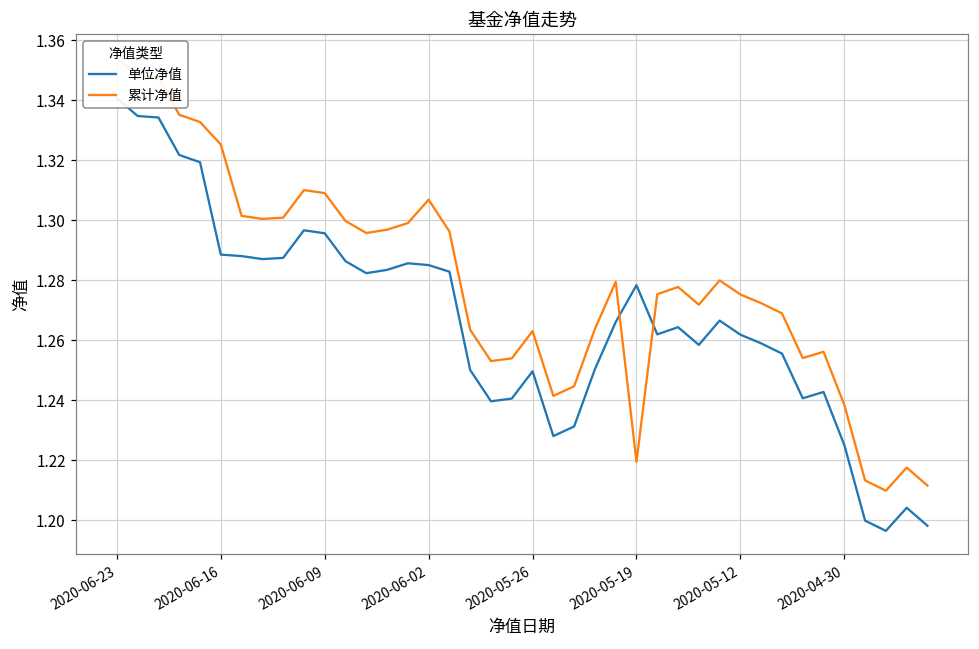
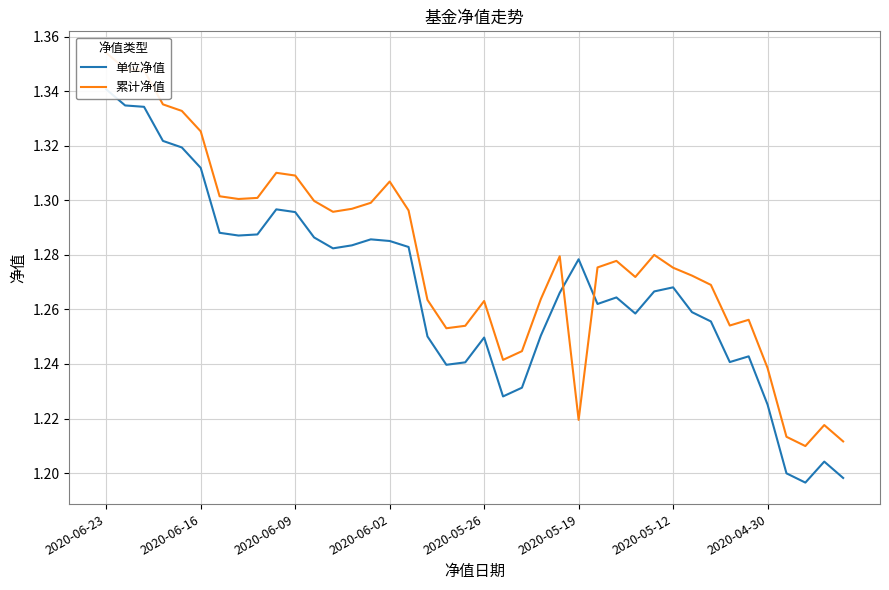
单位净值, 2020-06-16: 1.289 -> 1.312
单位净值, 2020-05-12: 1.262 -> 1.268
